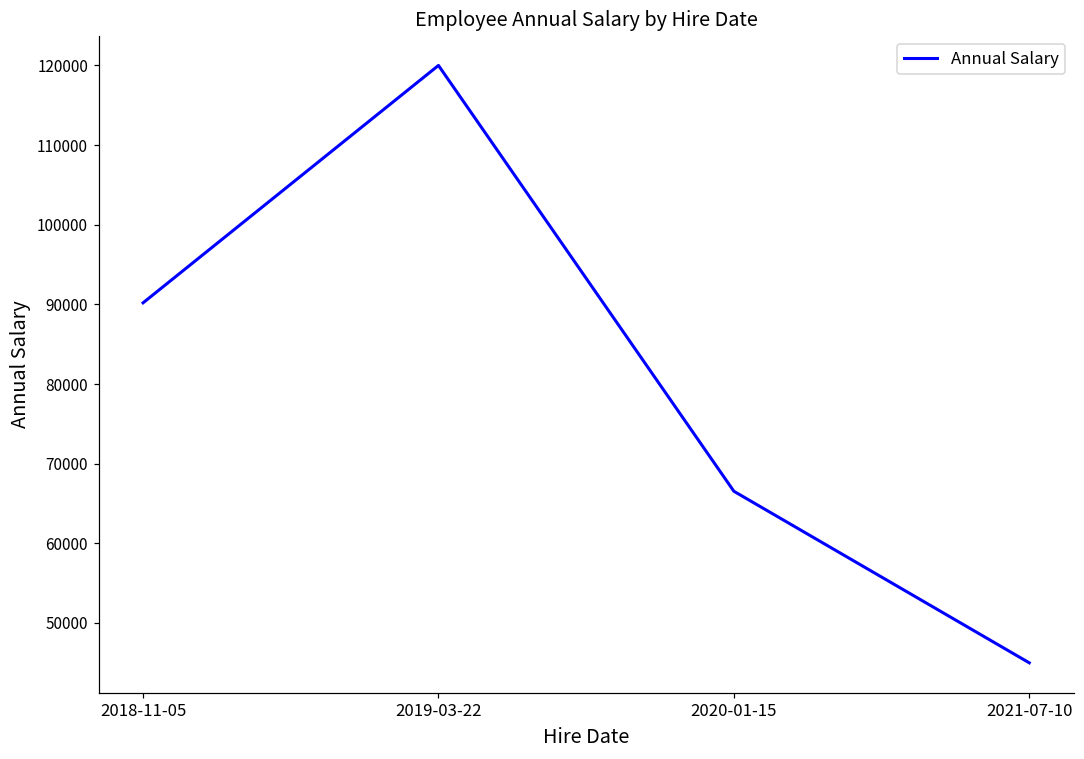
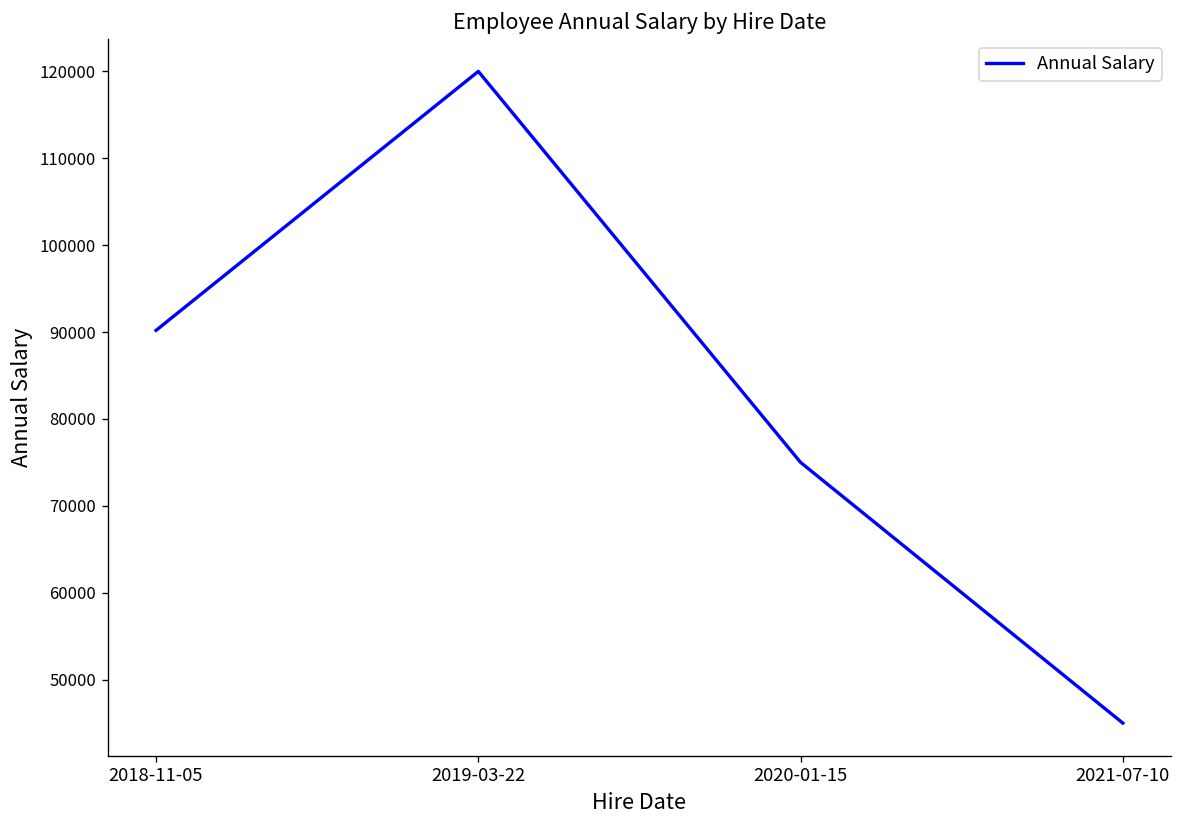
2020-01-15: 67000 -> 75000
